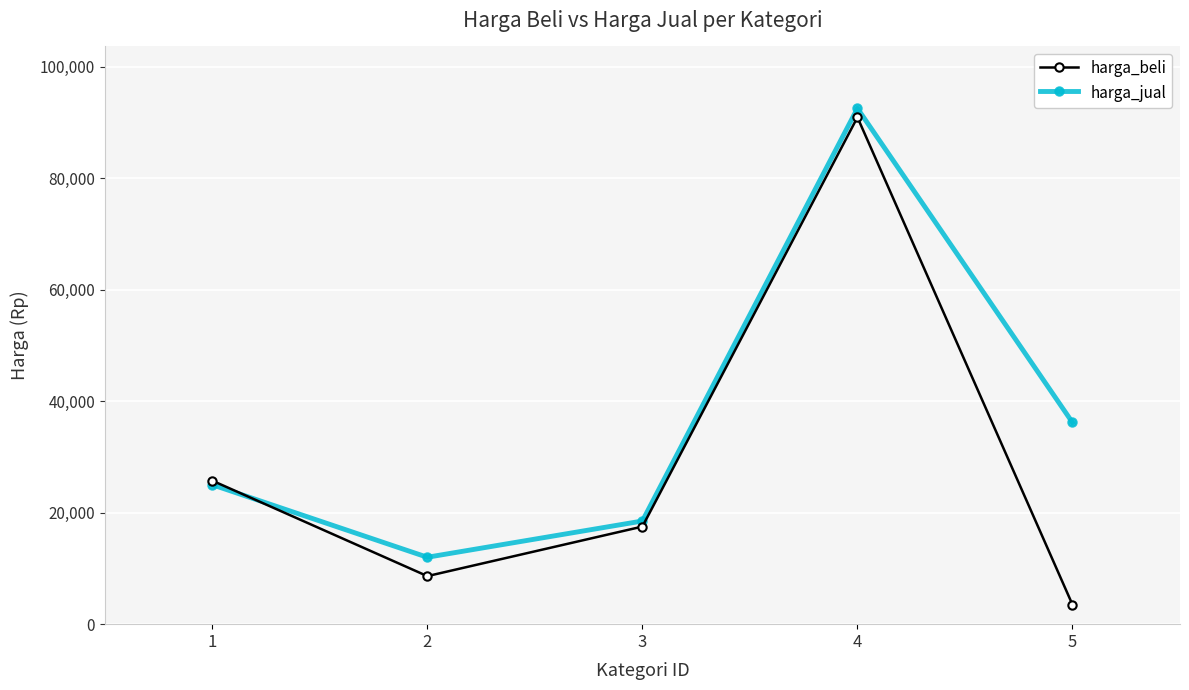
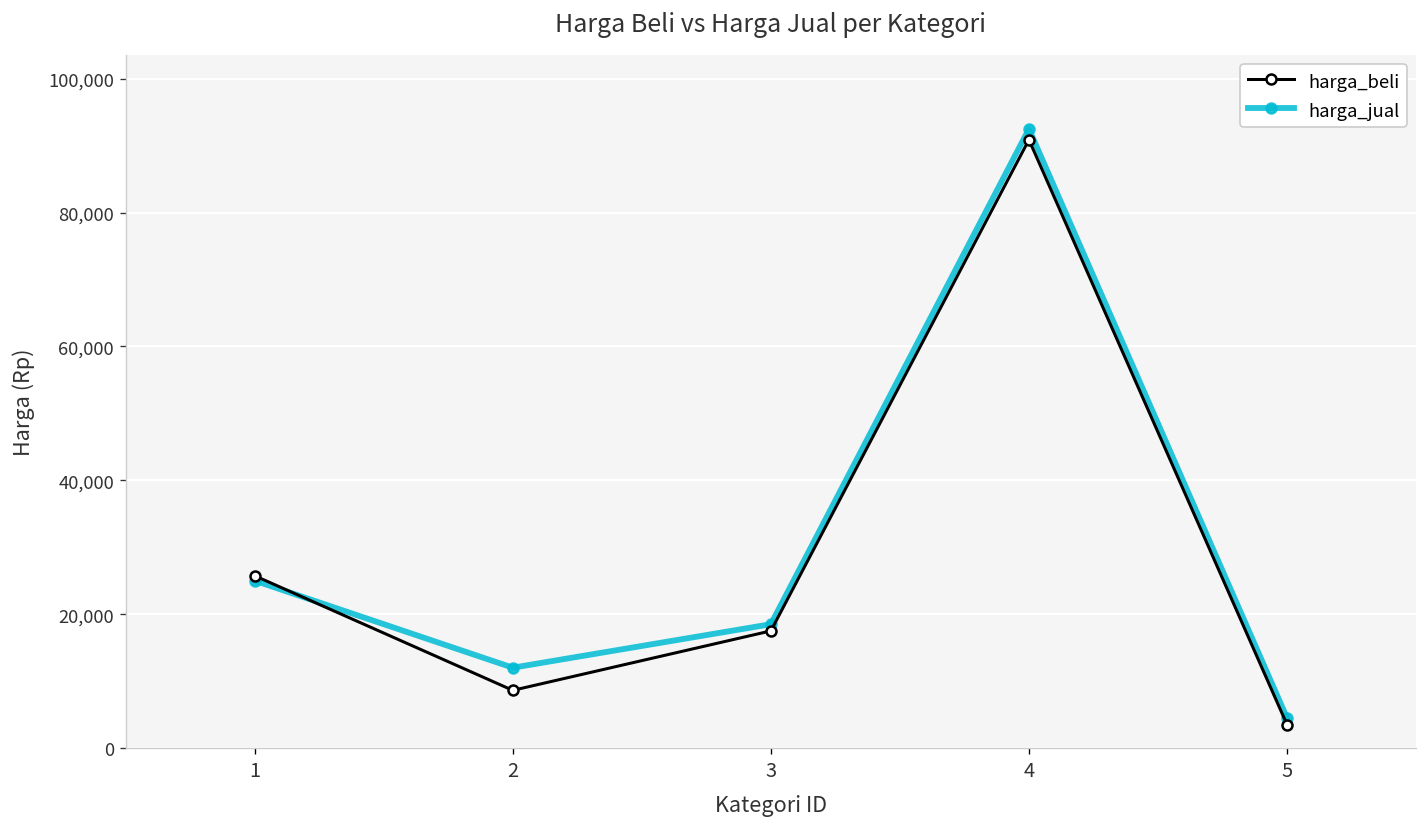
harga_jual, 5: 36,000 -> 5,000
